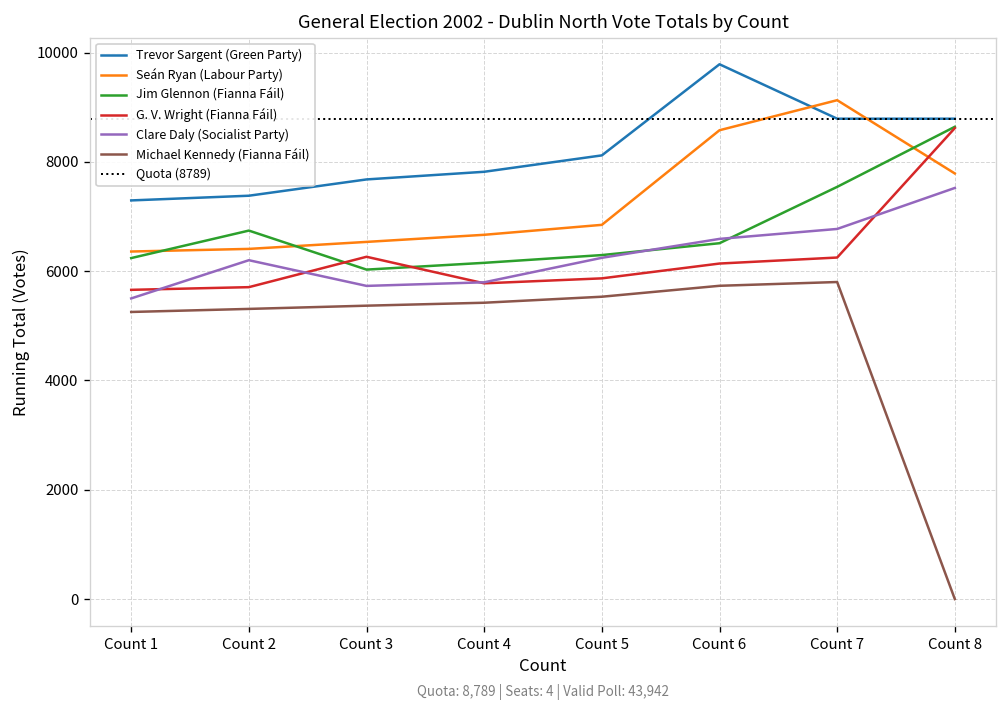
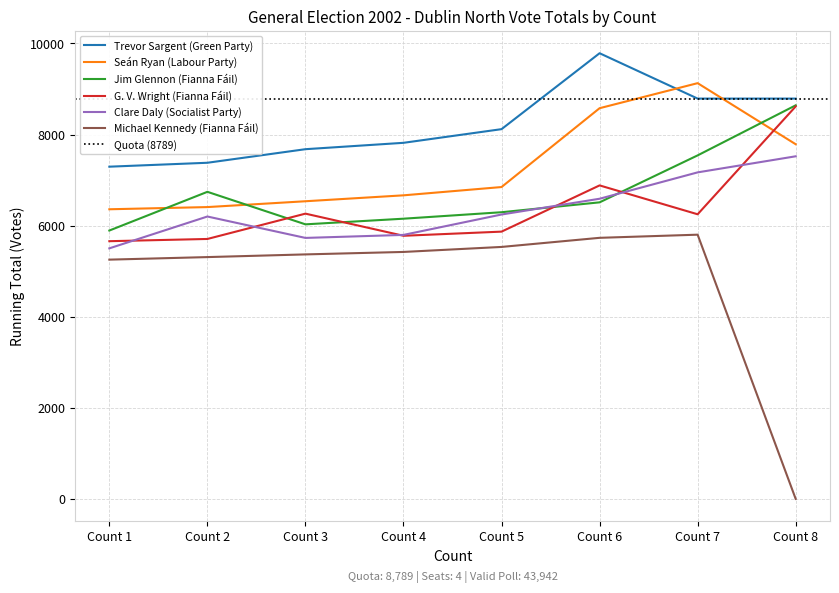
Jim Glennon (Fianna Fáil), Count 1: 6200 -> 5900
G. V. Wright (Fianna Fáil), Count 6: 6100 -> 6900
Clare Daly (Socialist Party), Count 7: 6800 -> 7200
